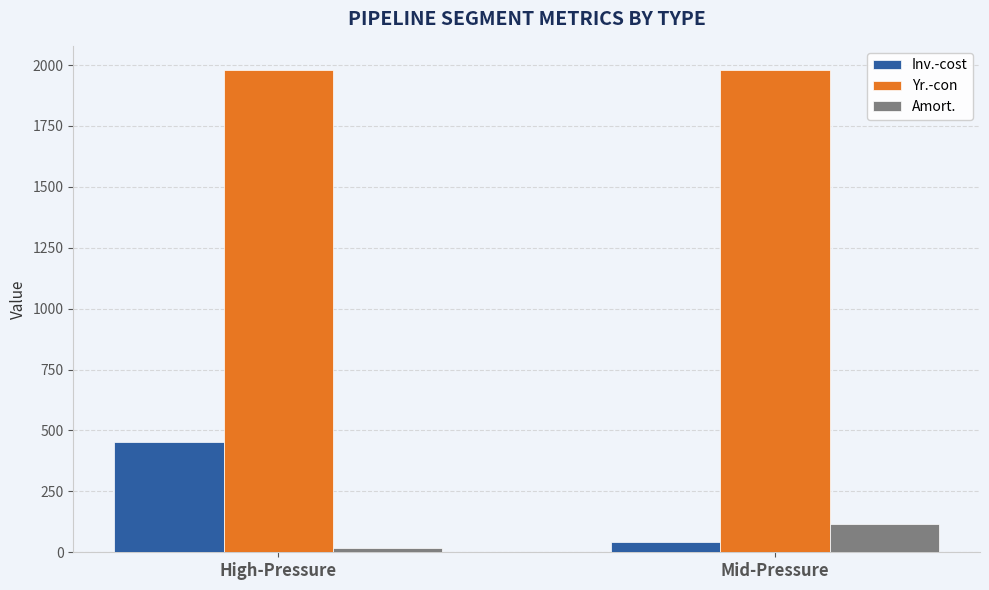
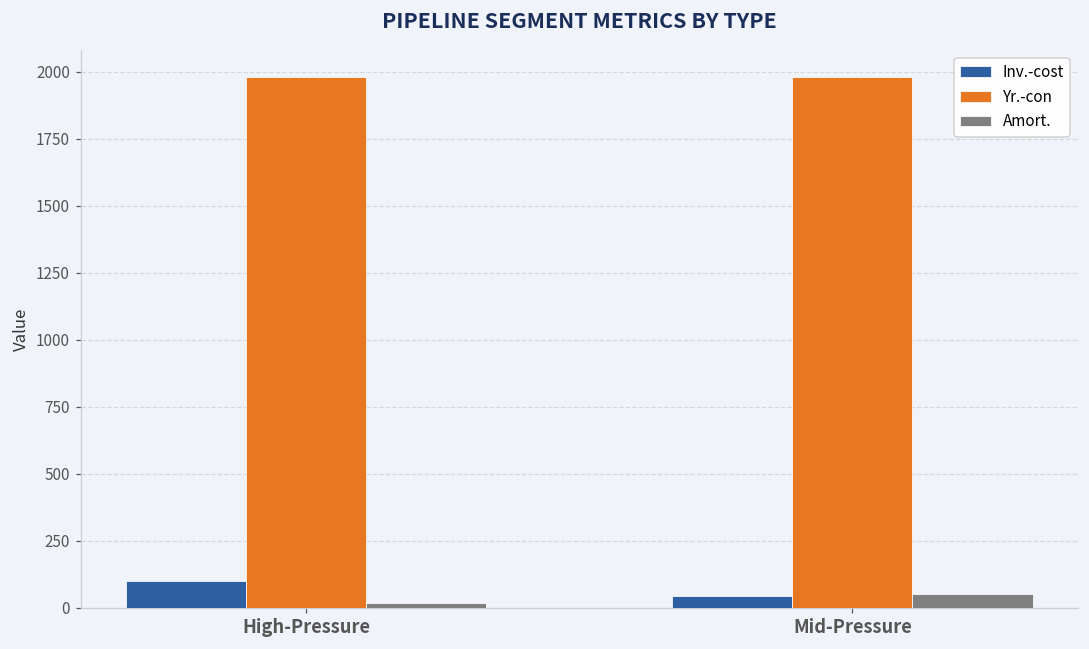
Inv.-cost, High-Pressure: 450 -> 100
Amort., Mid-Pressure: 120 -> 50
